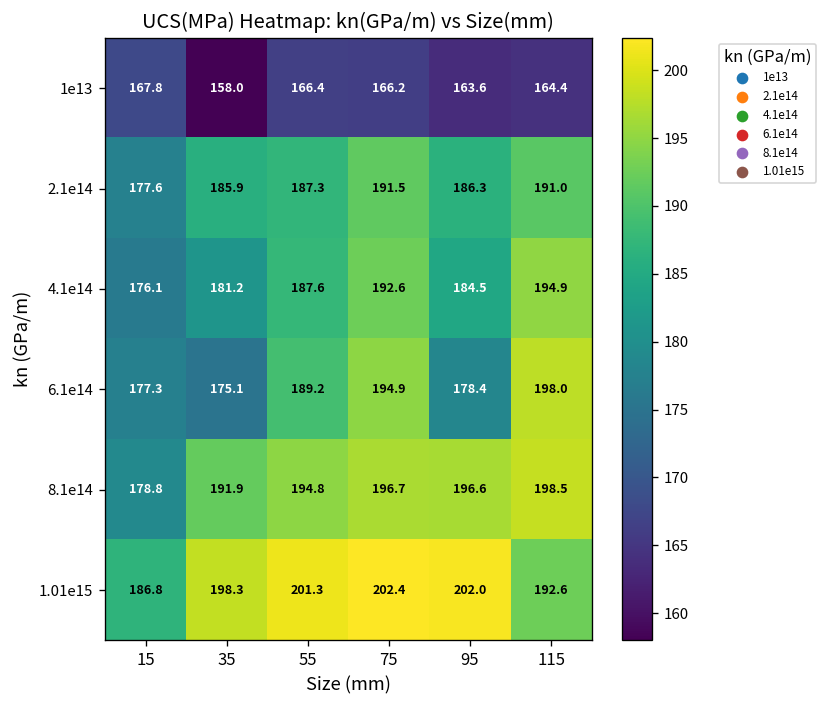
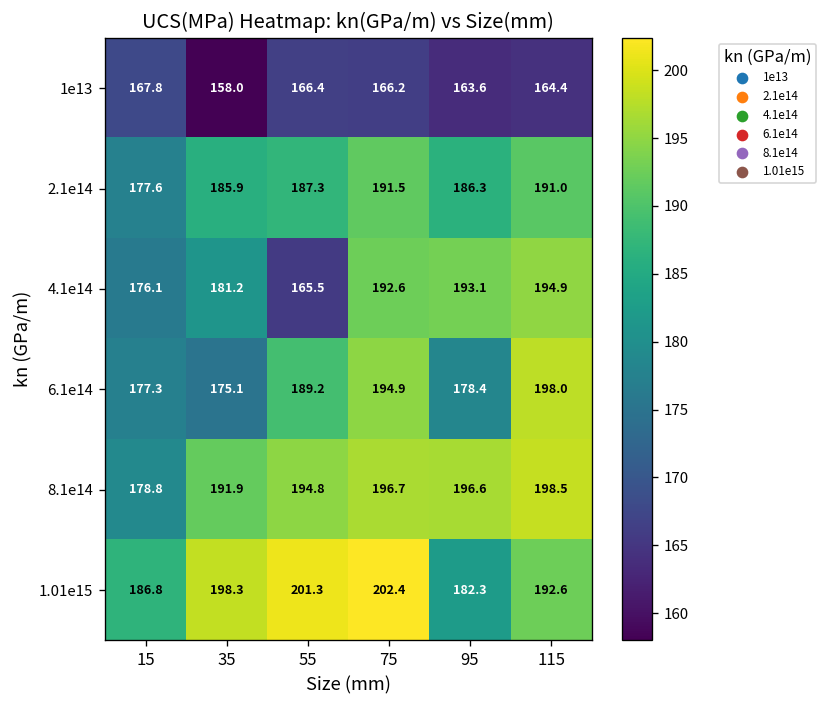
4.1e14, 55: 187.6 -> 165.5
4.1e14, 95: 184.5 -> 193.1
1.01e15, 95: 202.0 -> 182.3
